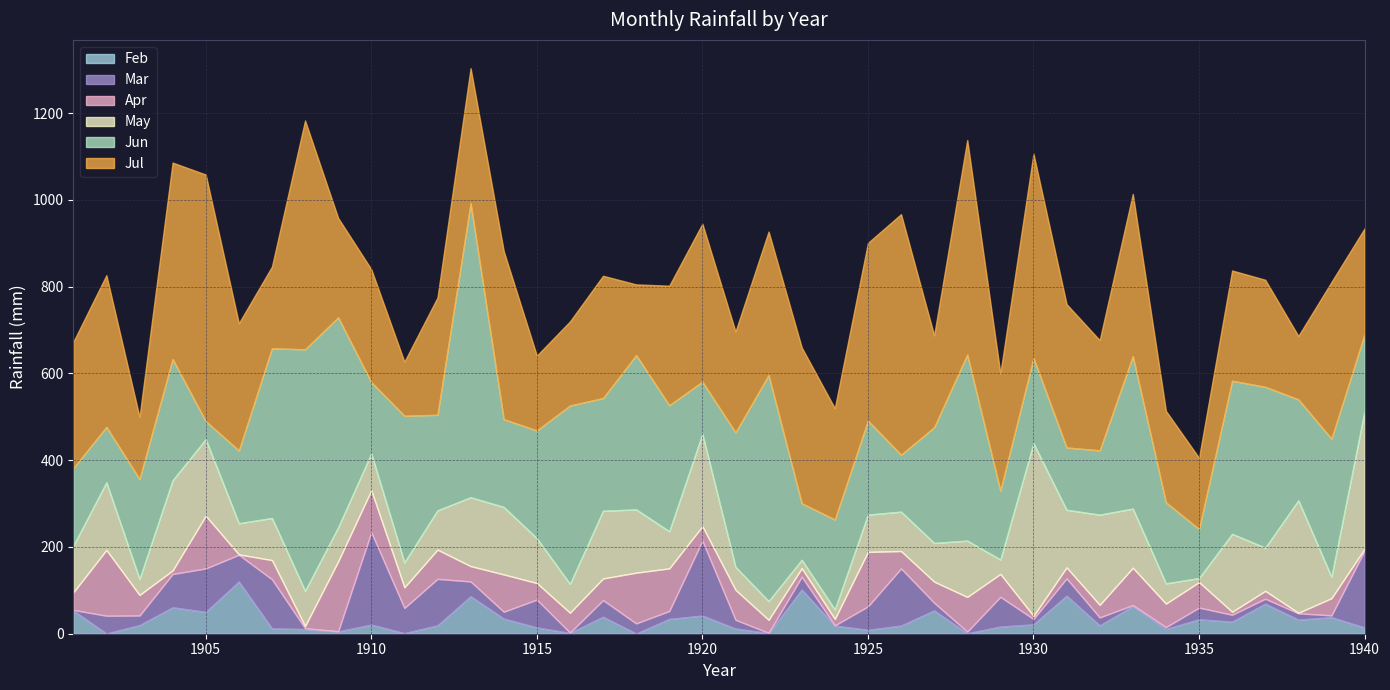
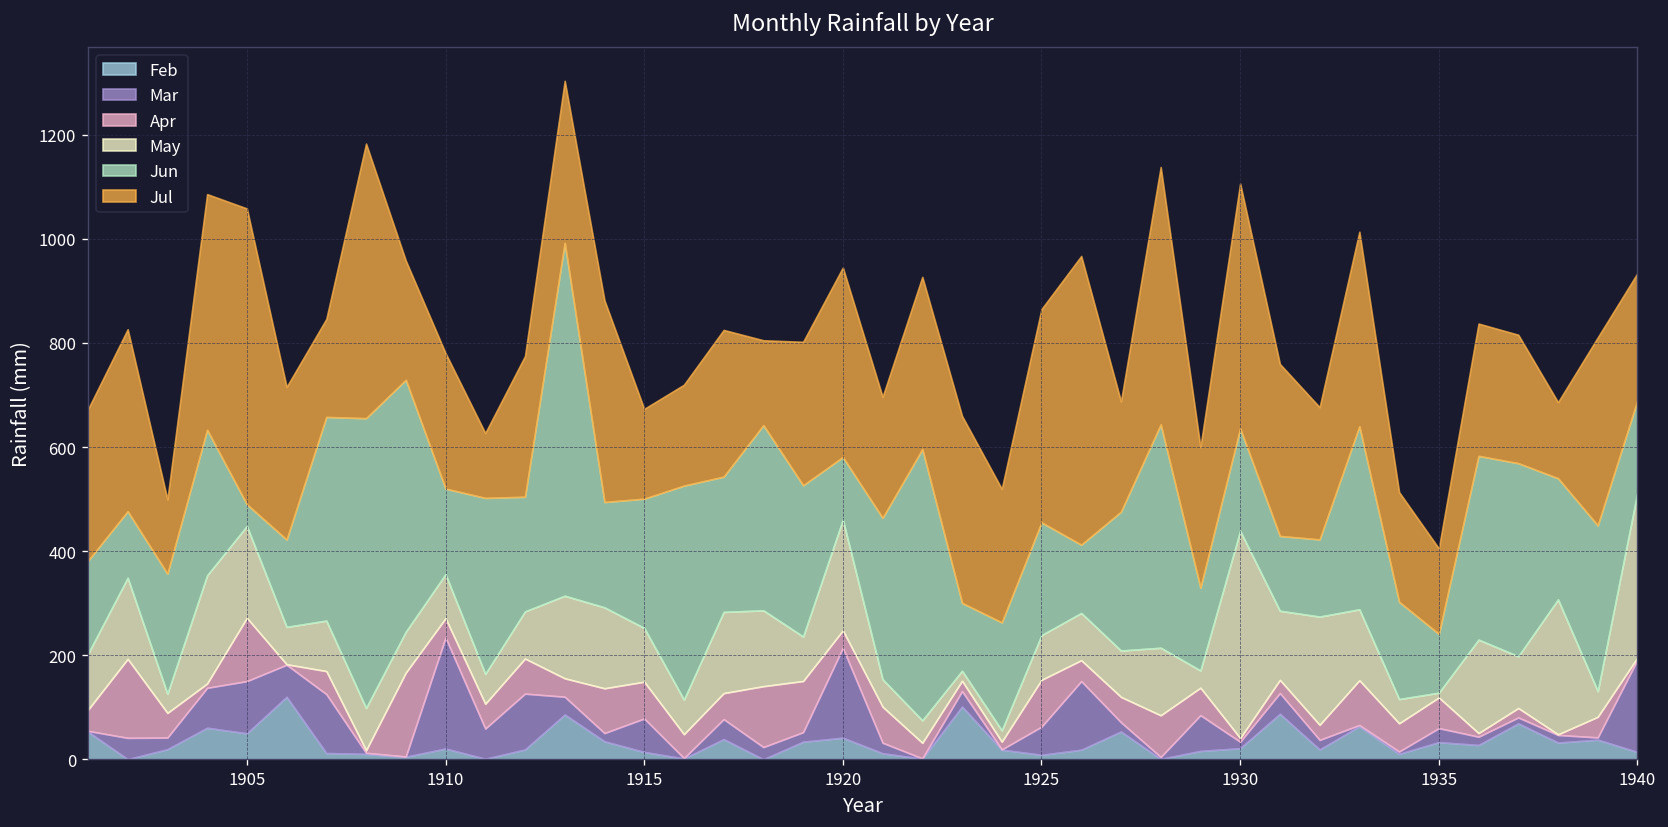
Apr, 1910: 100 -> 40
Apr, 1915: 40 -> 70
Apr, 1925: 130 -> 90
